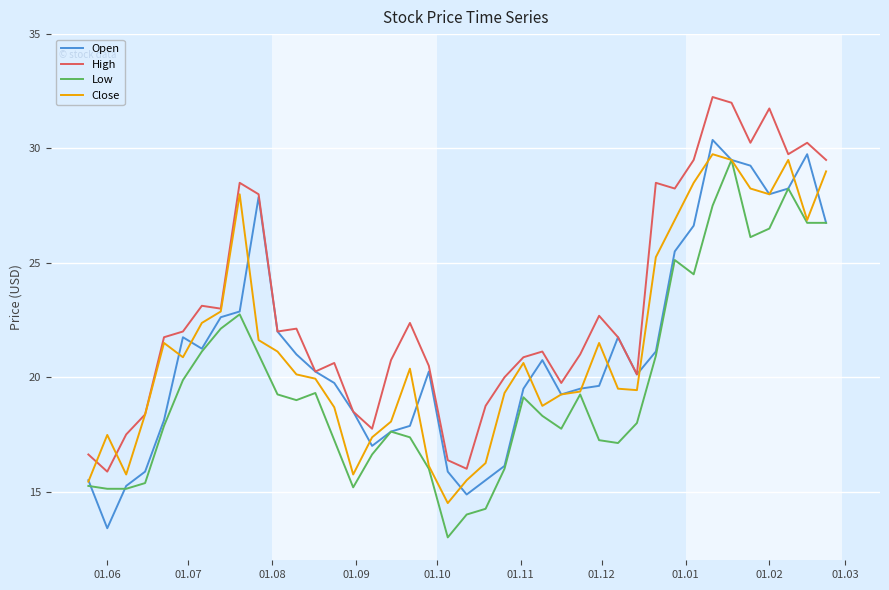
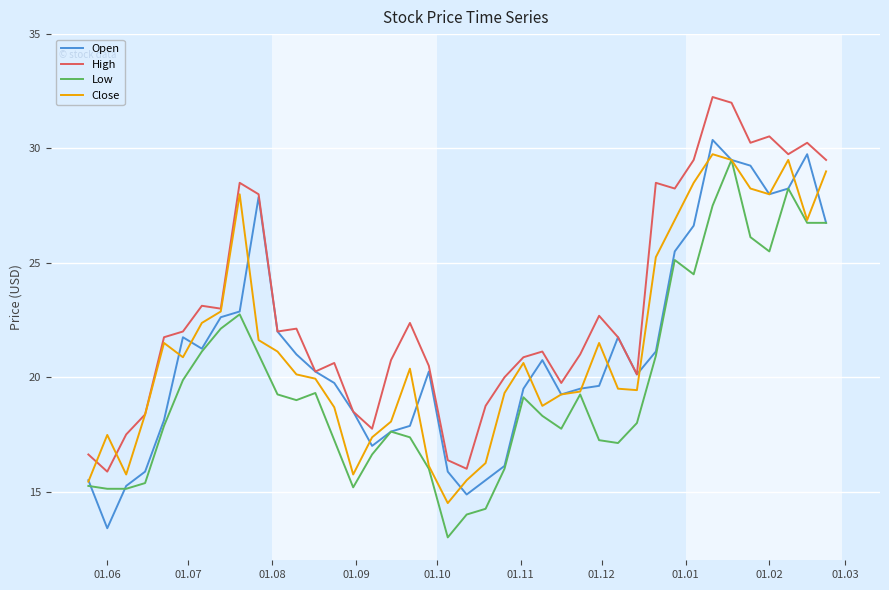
High, 01.02: 31.8 -> 30.5
Low, 01.02: 26.5 -> 25.5
